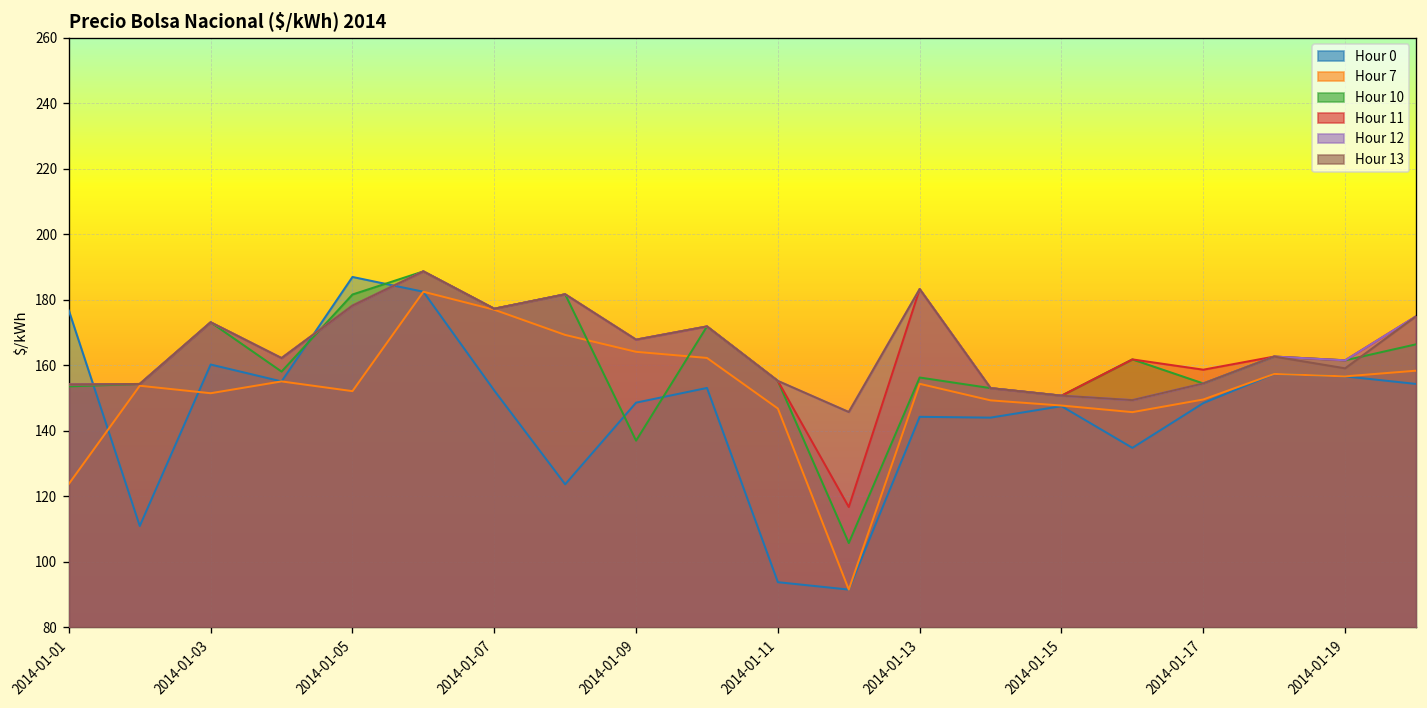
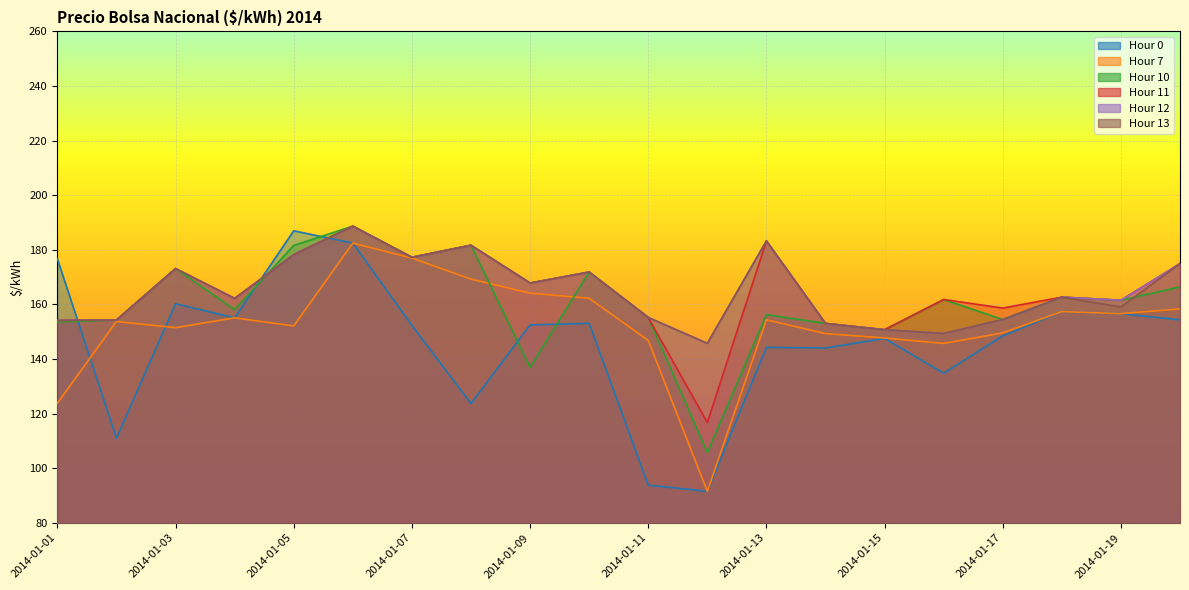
Hour 0, 2014-01-09: 149 -> 152
